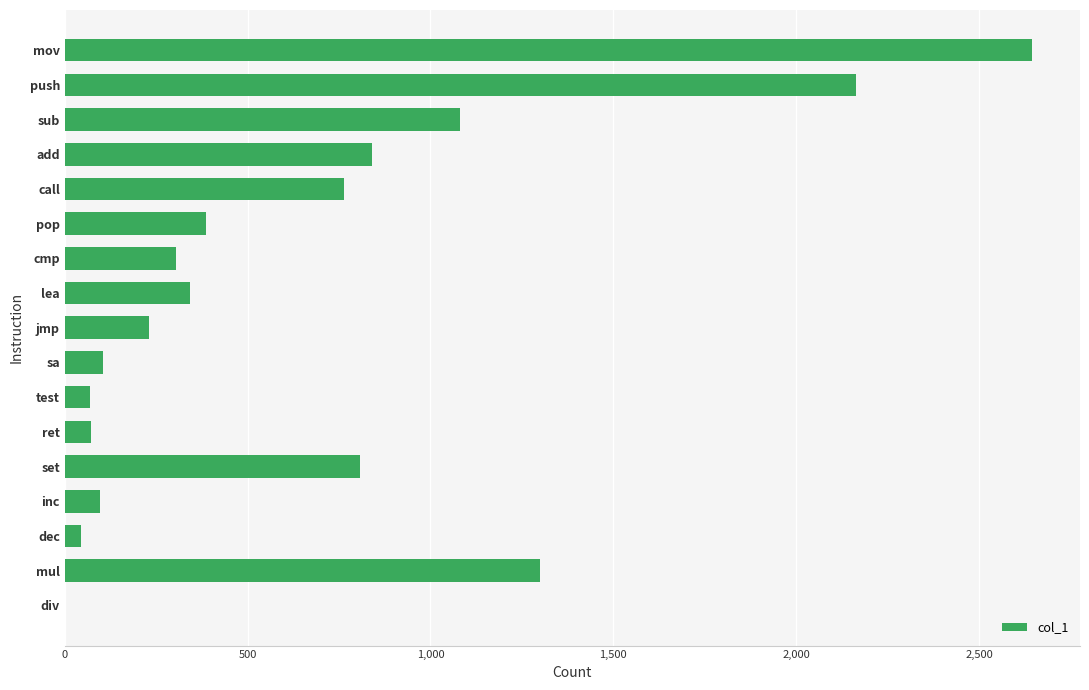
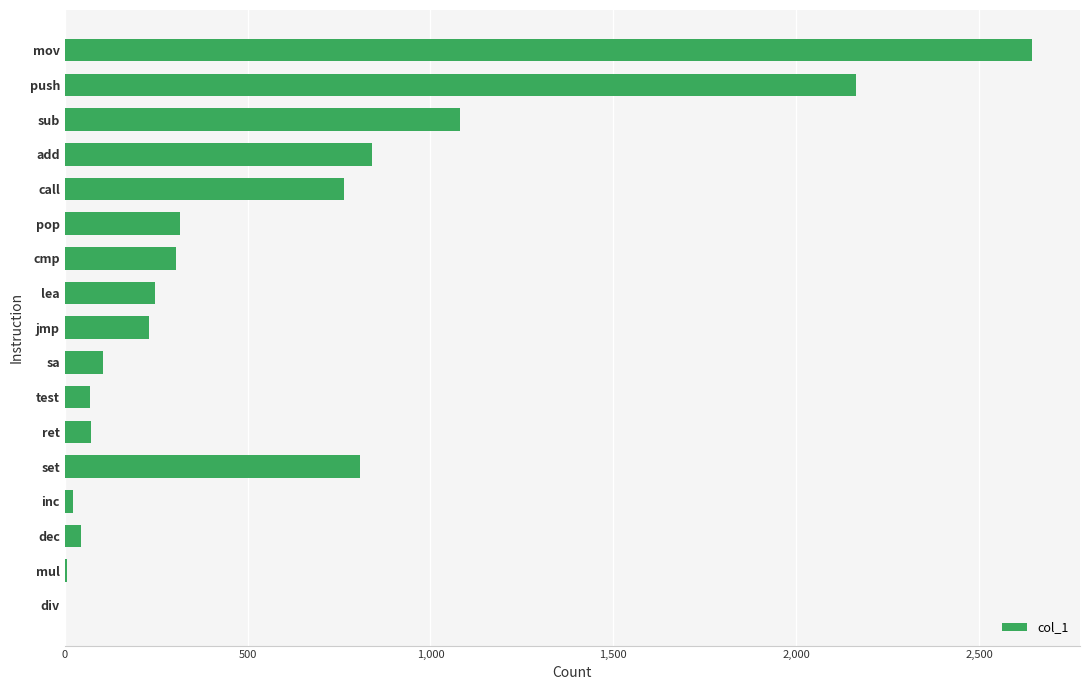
pop: 390 -> 310
lea: 340 -> 250
inc: 100 -> 20
mul: 1,300 -> 10
